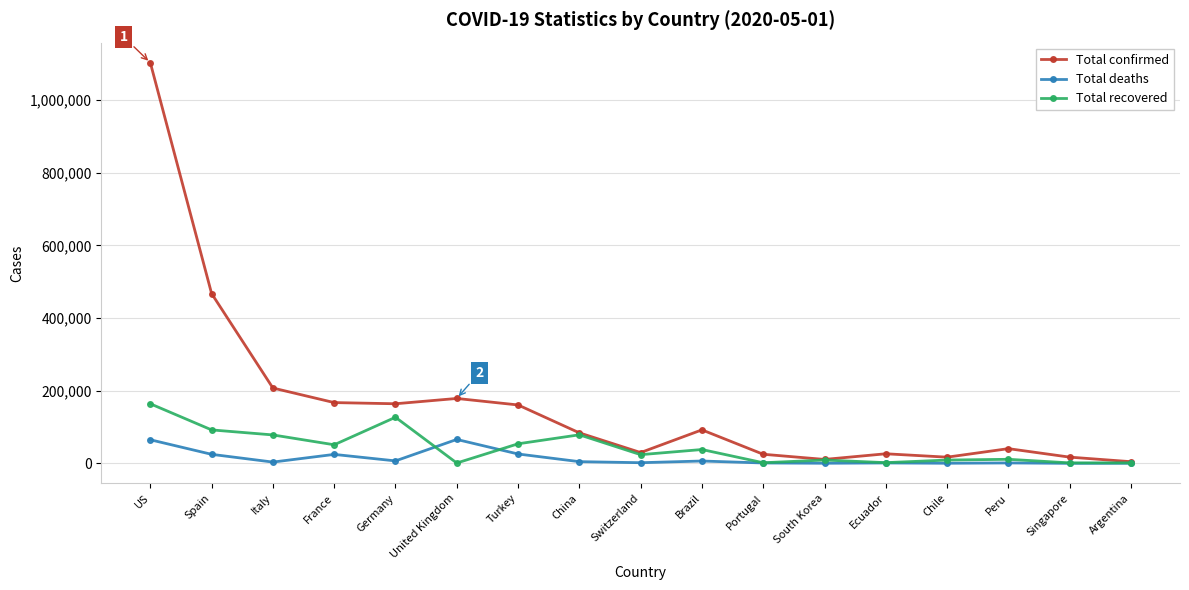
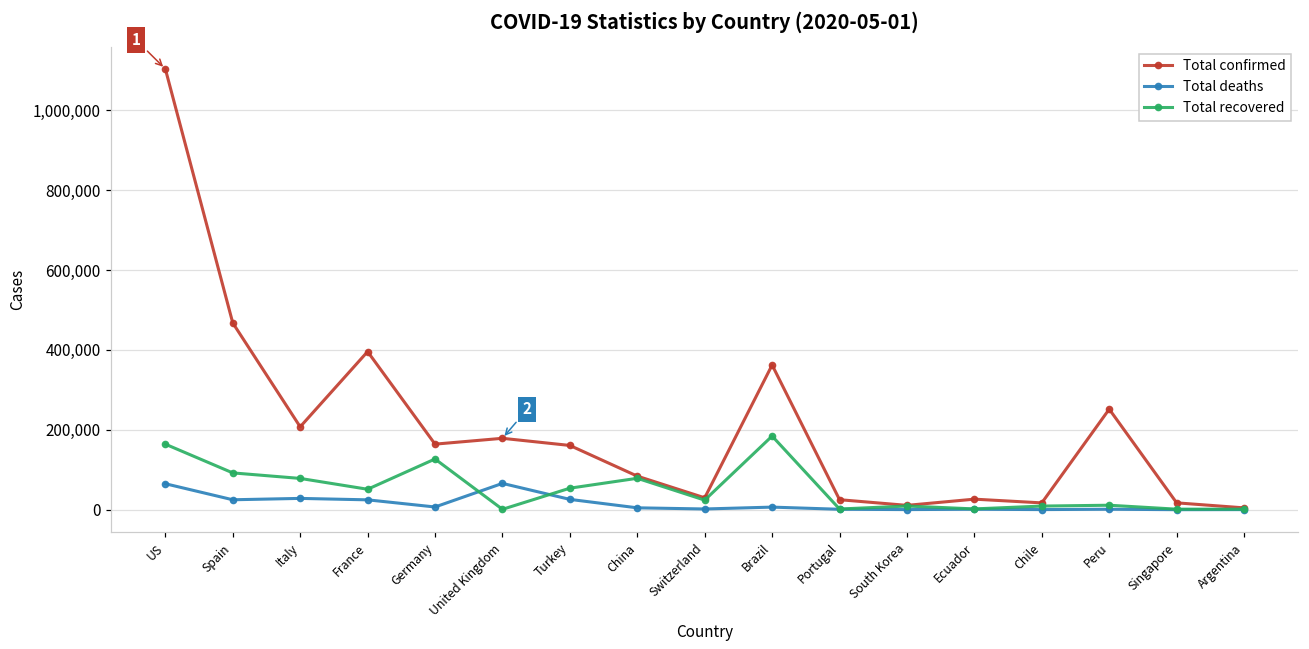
Total deaths, Italy: 0 -> 30,000
Total confirmed, France: 170,000 -> 400,000
Total confirmed, Brazil: 90,000 -> 360,000
Total recovered, Brazil: 40,000 -> 180,000
Total confirmed, Peru: 40,000 -> 250,000
